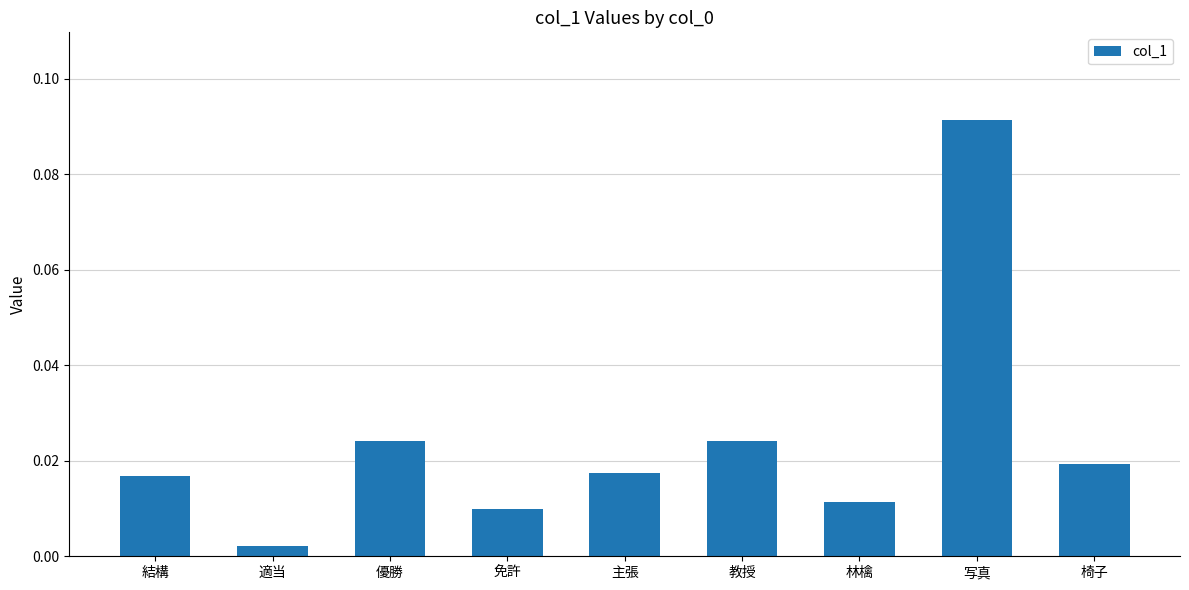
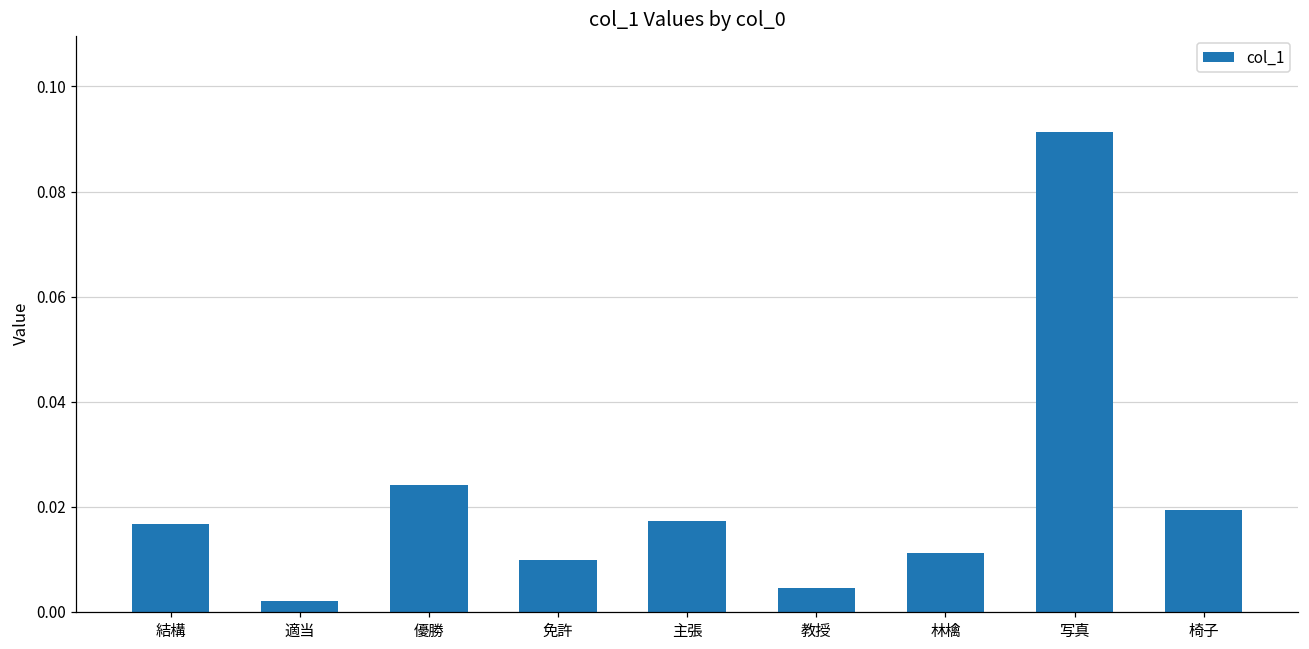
教授: 0.024 -> 0.005
